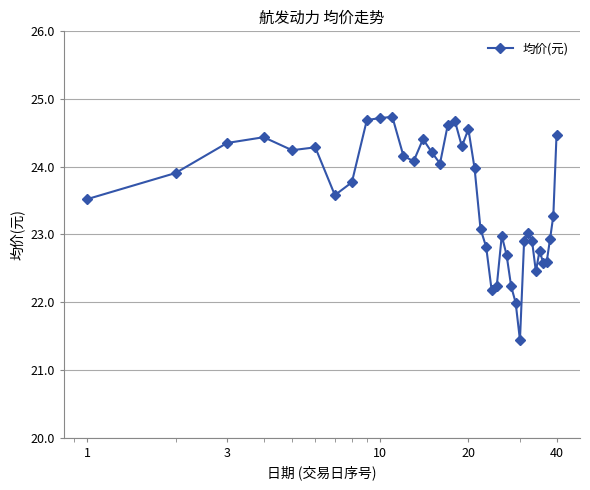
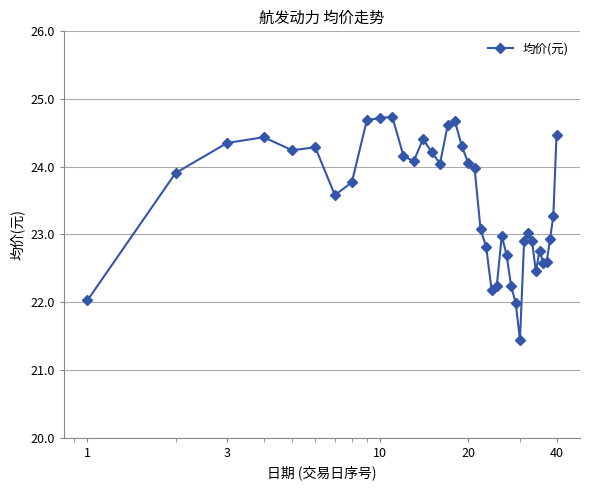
1: 23.5 -> 22.0
20: 24.6 -> 24.0
